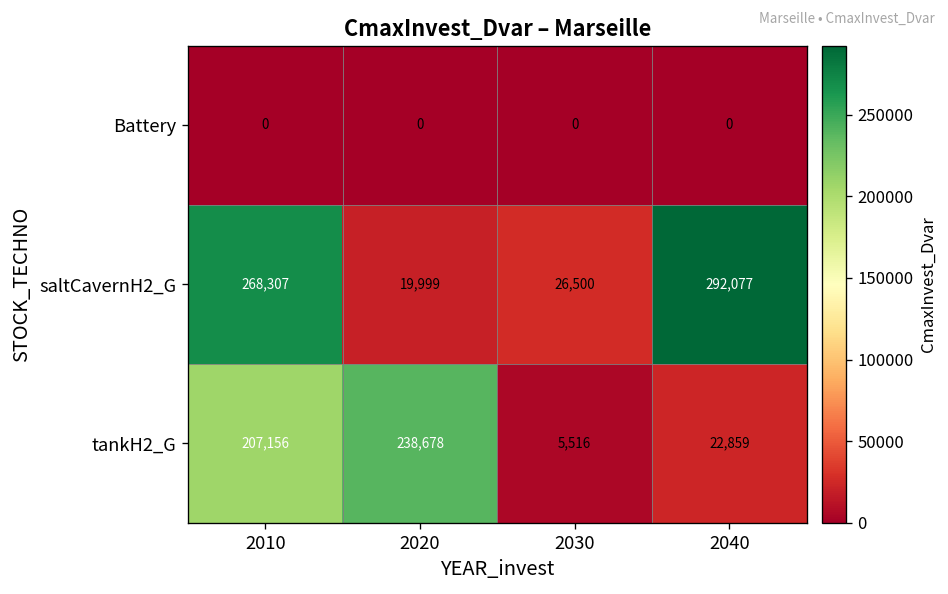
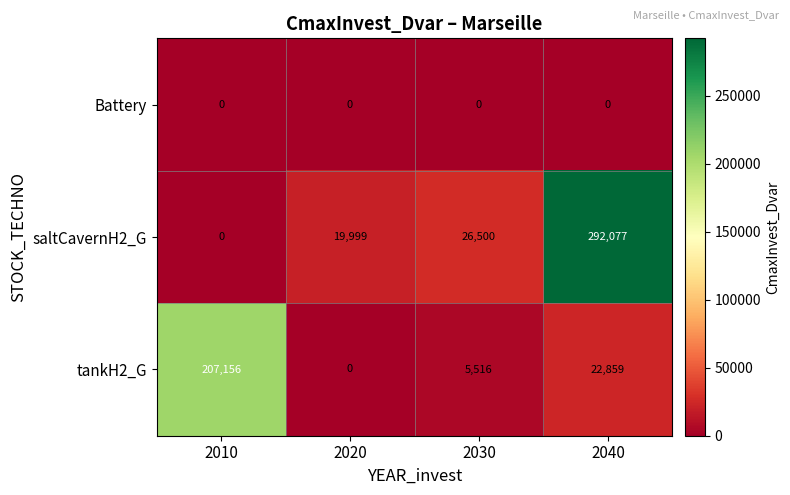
saltCavernH2_G, 2010: 268,307 -> 0
tankH2_G, 2020: 238,678 -> 0
